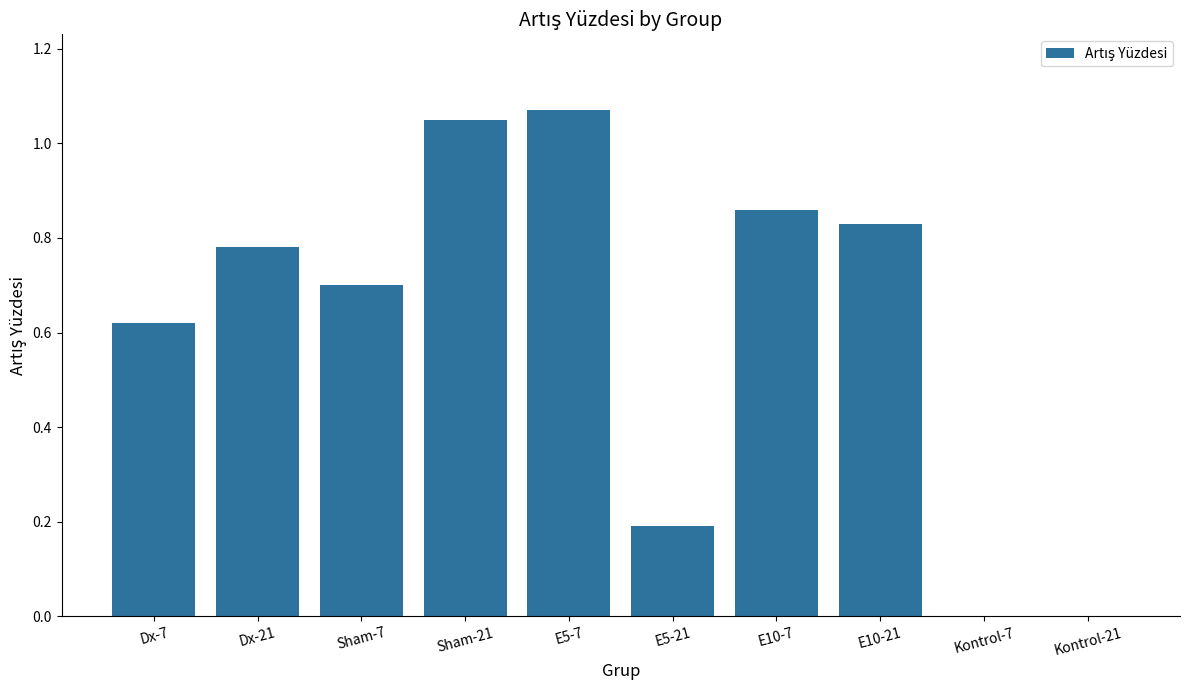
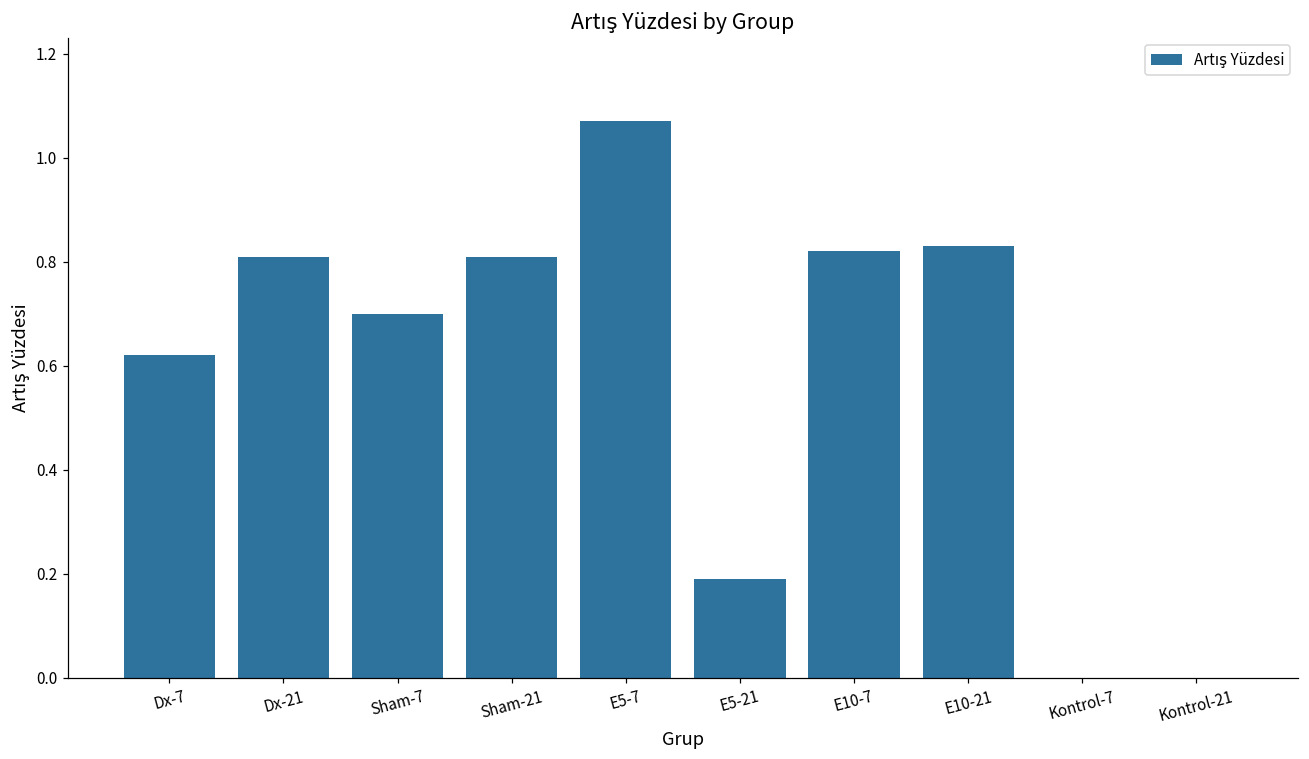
Dx-21: 0.78 -> 0.81
Sham-21: 1.05 -> 0.81
E10-7: 0.86 -> 0.82
